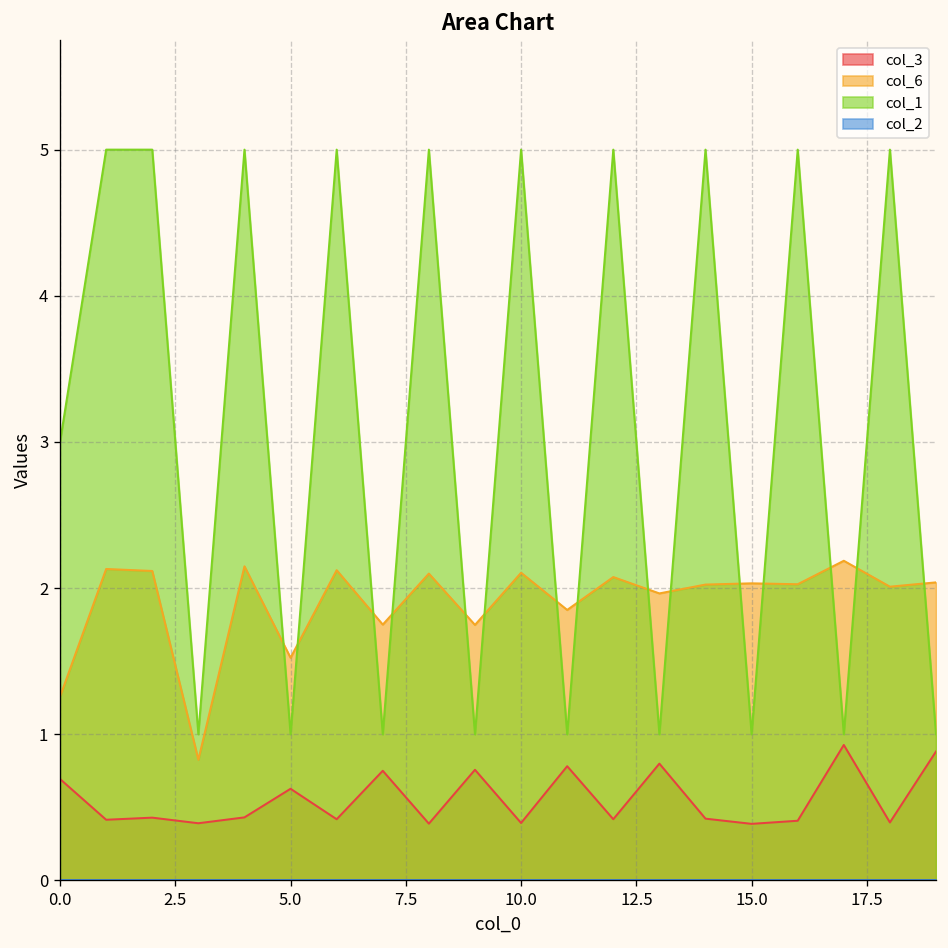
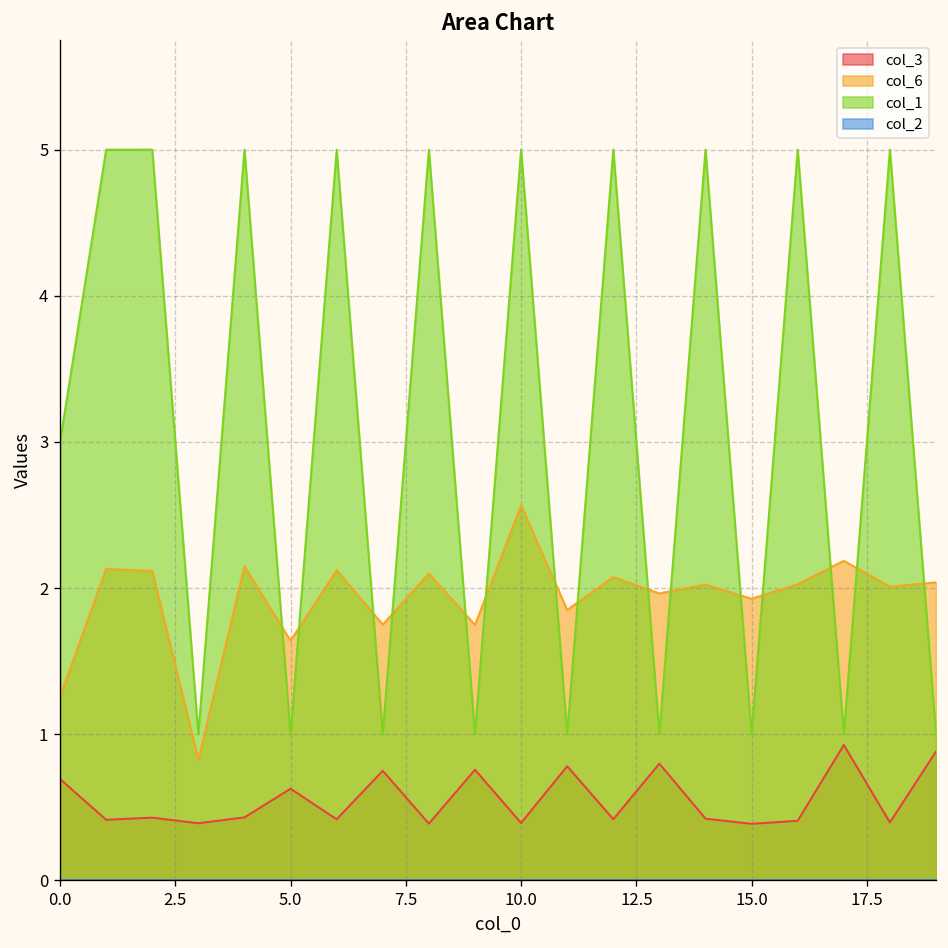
col_6, 5.0: 1.52 -> 1.64
col_6, 10.0: 2.11 -> 2.57
col_6, 15.0: 2.03 -> 1.93
